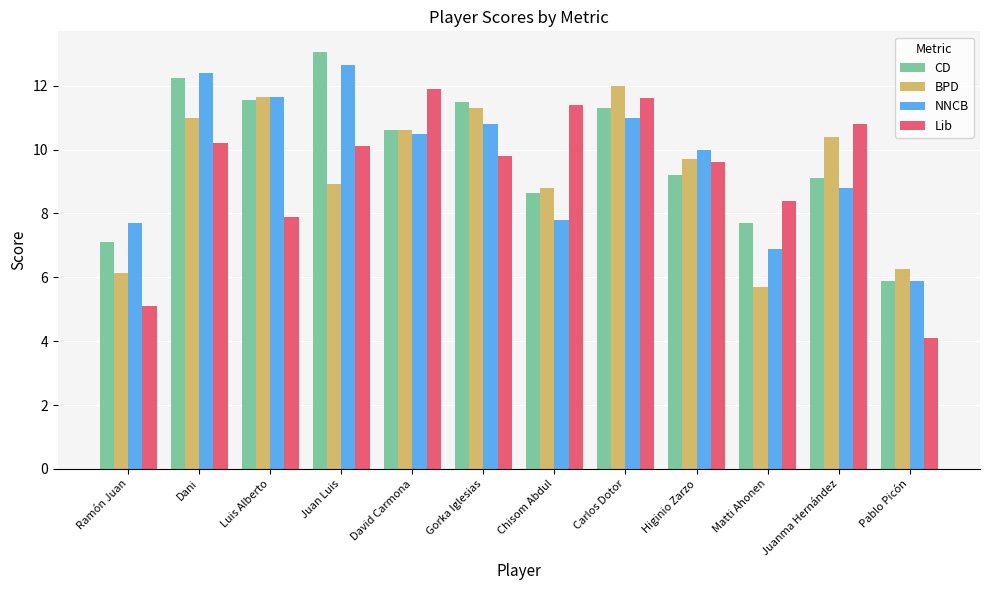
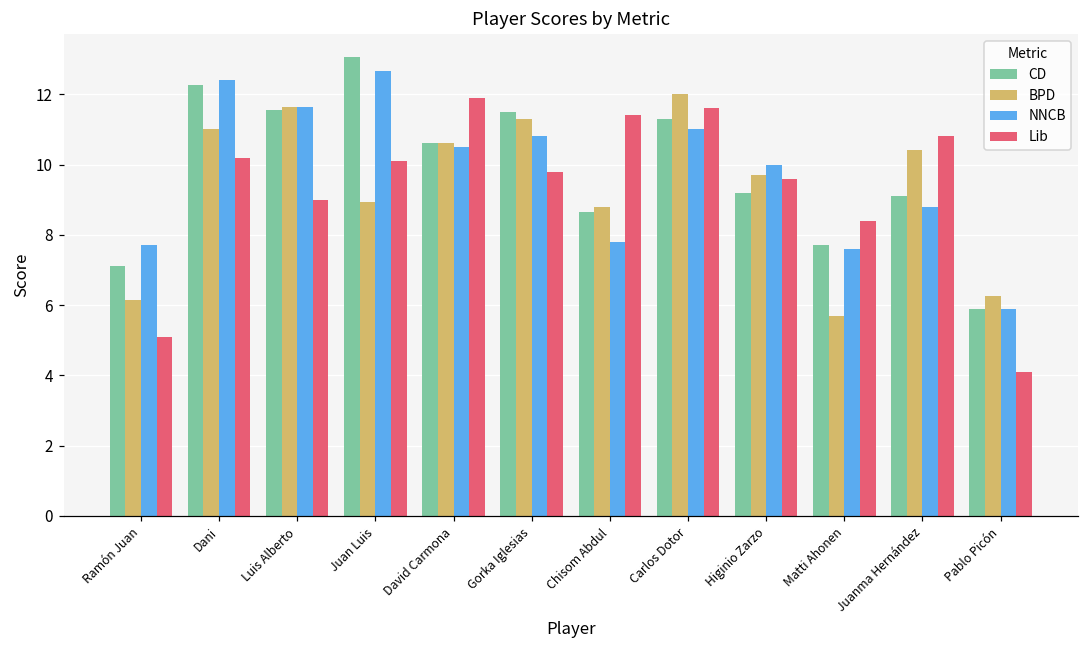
Lib, Luis Alberto: 7.9 -> 9.0
NNCB, Matti Ahonen: 6.9 -> 7.6
